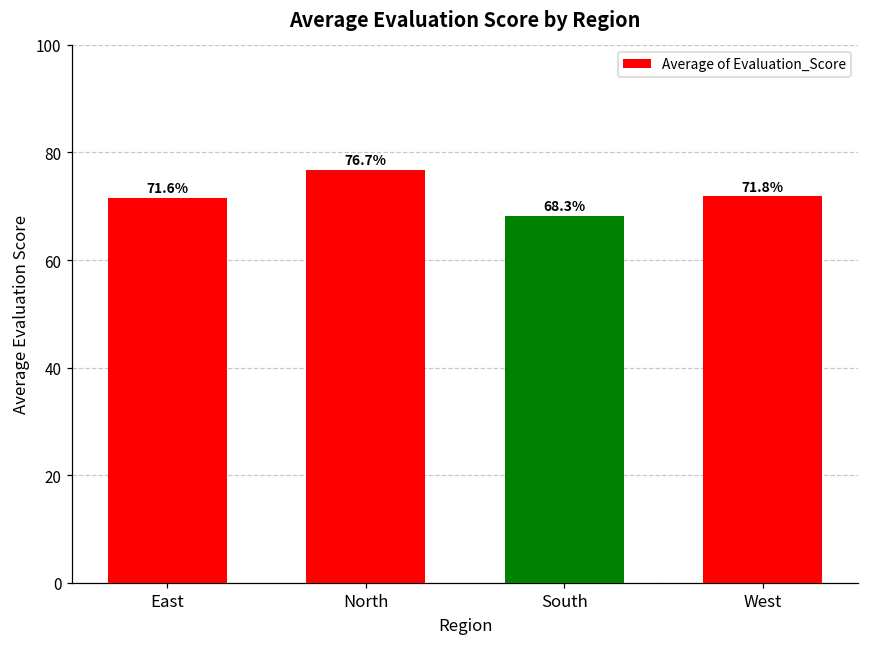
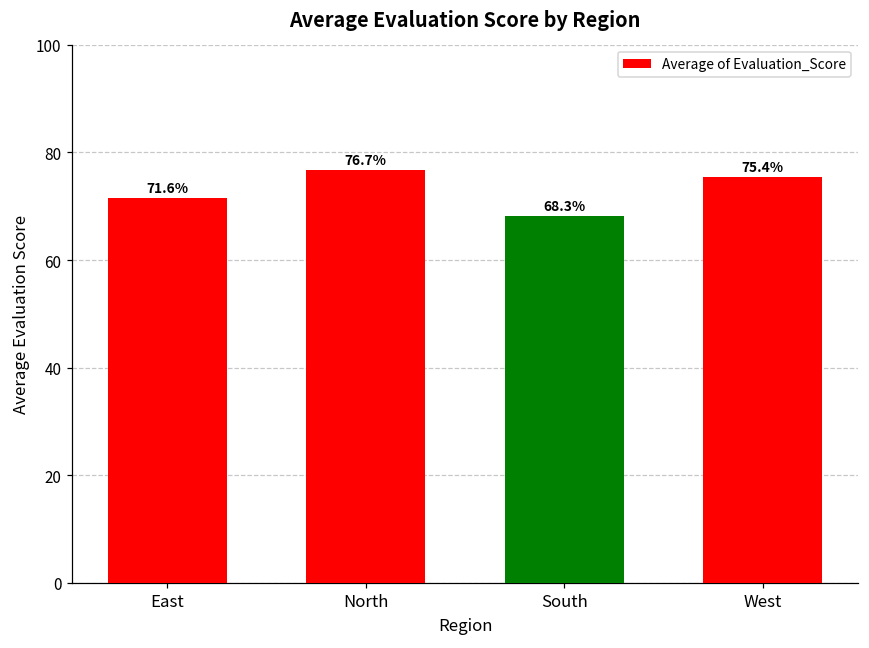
West: 71.8% -> 75.4%
